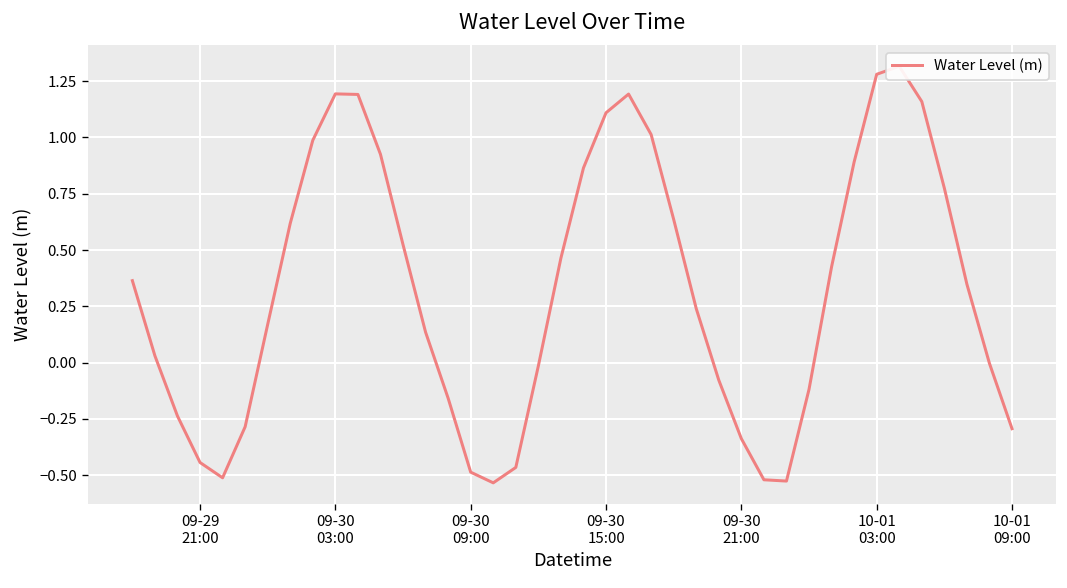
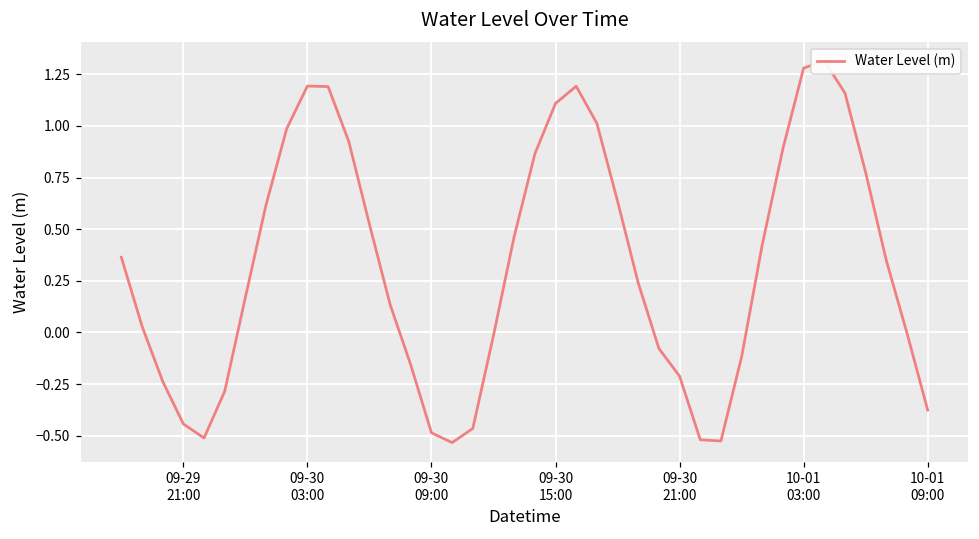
09-30 21:00: -0.34 -> -0.21
10-01 09:00: -0.29 -> -0.38
